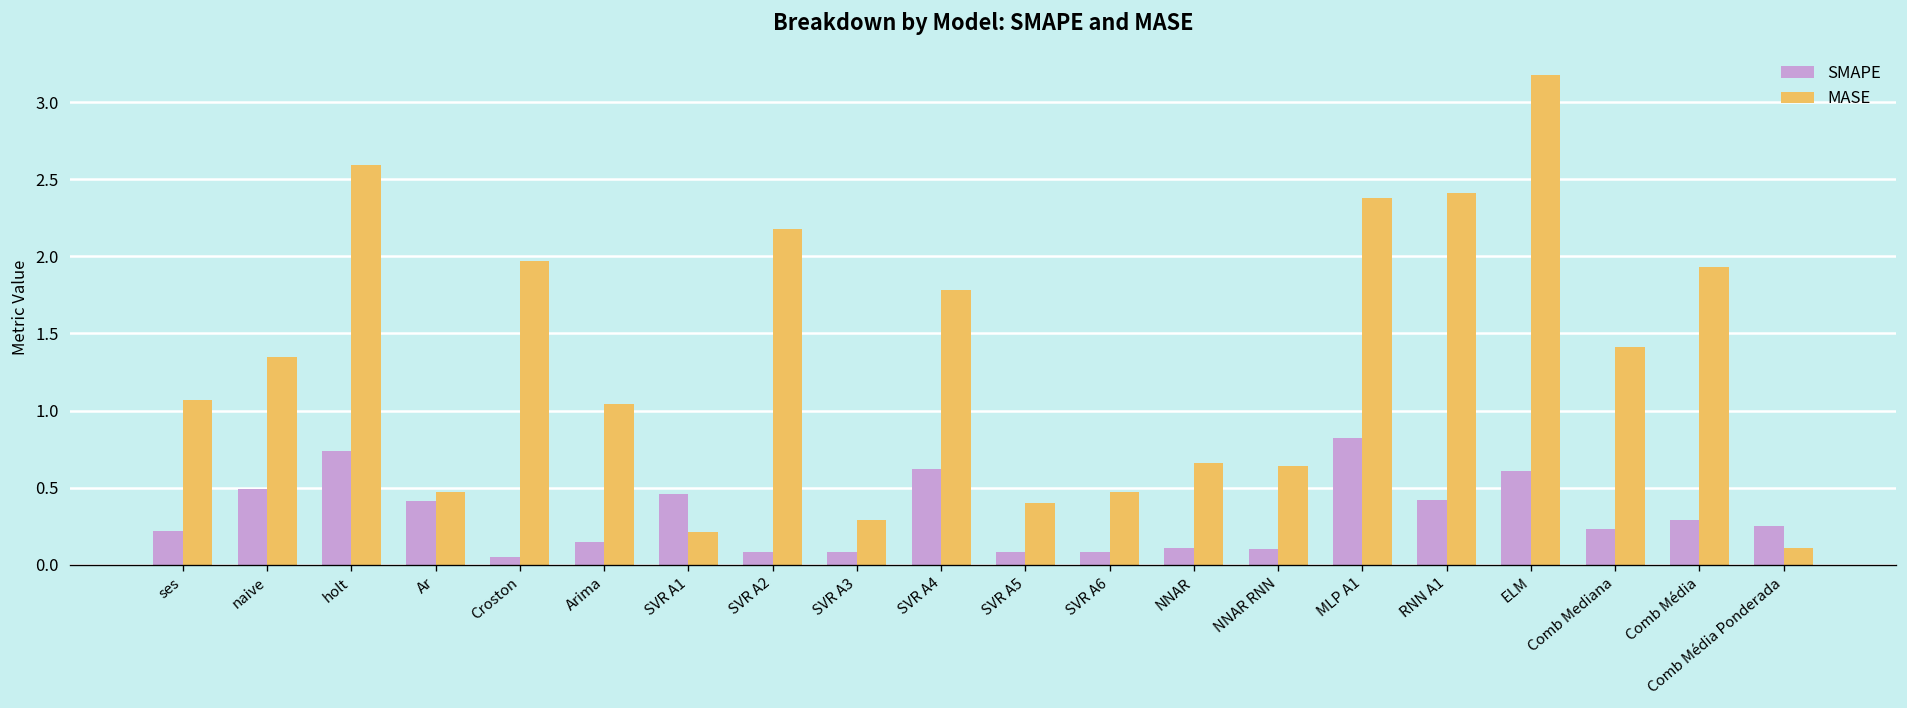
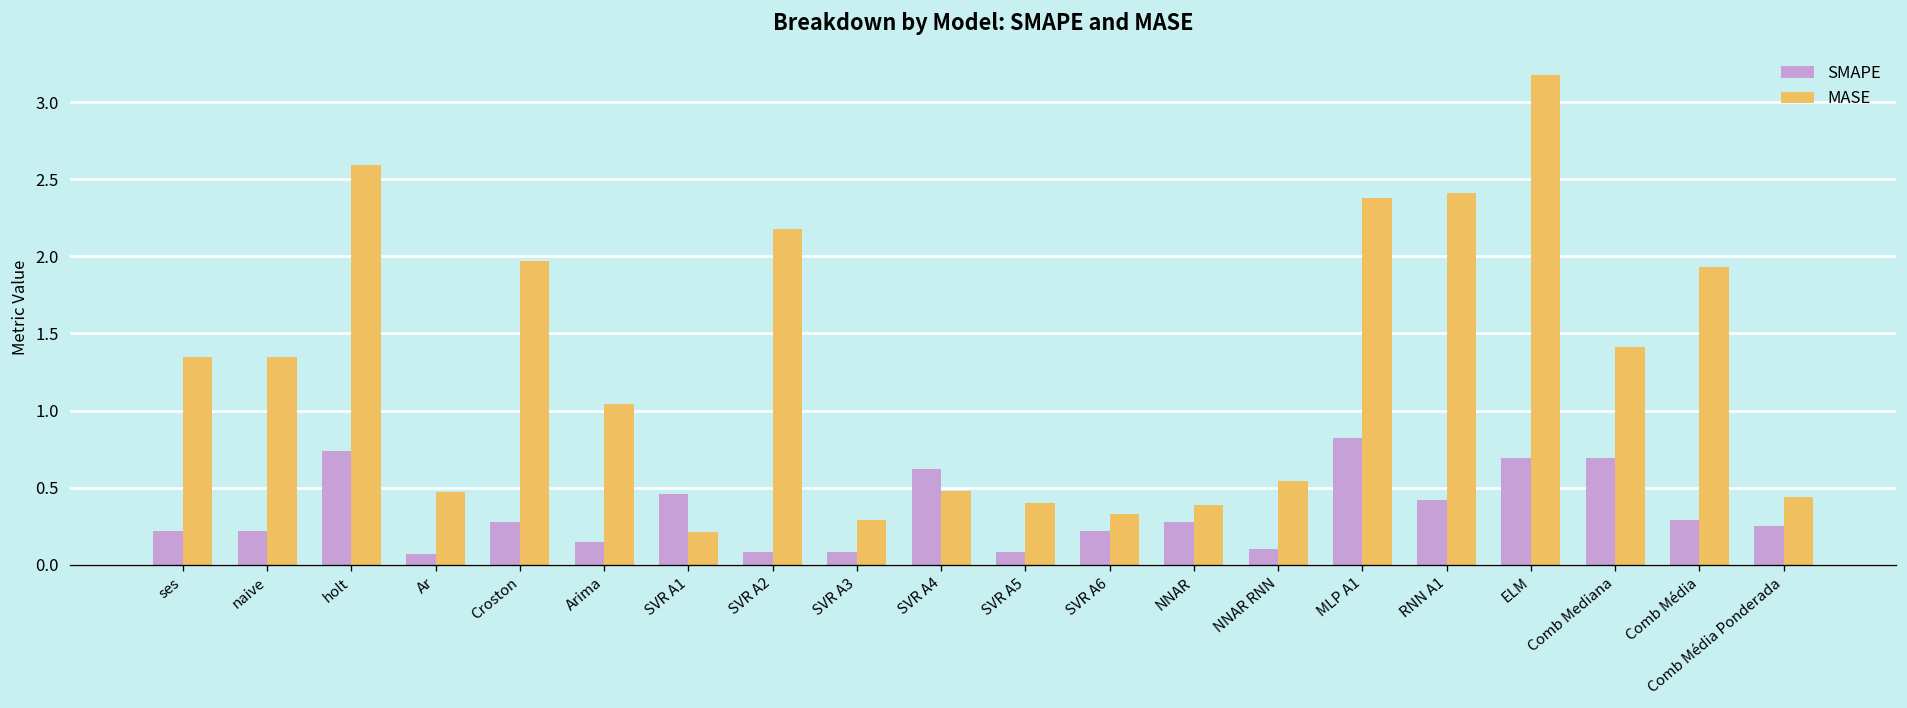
MASE, ses: 1.07 -> 1.35
SMAPE, naive: 0.49 -> 0.22
SMAPE, Ar: 0.41 -> 0.07
SMAPE, Croston: 0.05 -> 0.28
MASE, SVR A4: 1.78 -> 0.48
SMAPE, SVR A6: 0.08 -> 0.22
MASE, SVR A6: 0.47 -> 0.33
SMAPE, NNAR: 0.11 -> 0.28
MASE, NNAR: 0.66 -> 0.39
MASE, NNAR RNN: 0.64 -> 0.54
SMAPE, ELM: 0.61 -> 0.69
SMAPE, Comb Mediana: 0.23 -> 0.69
MASE, Comb Média Ponderada: 0.11 -> 0.44
